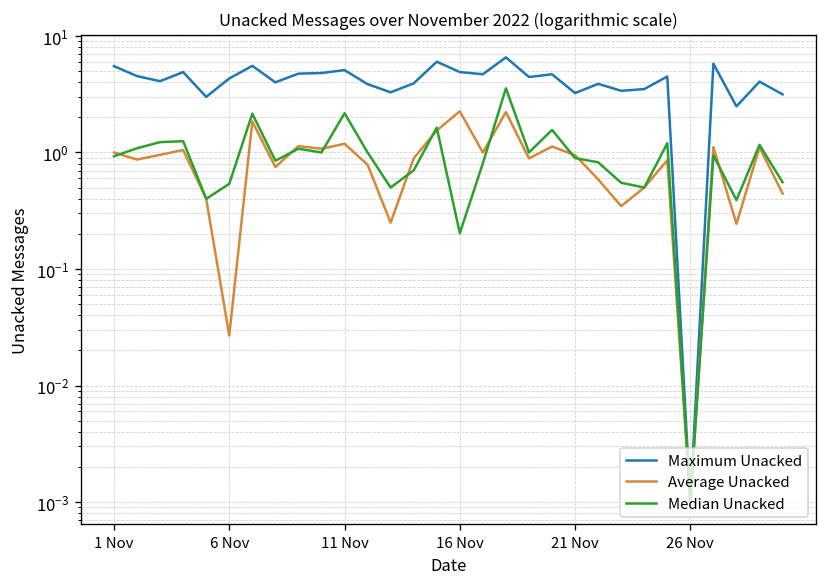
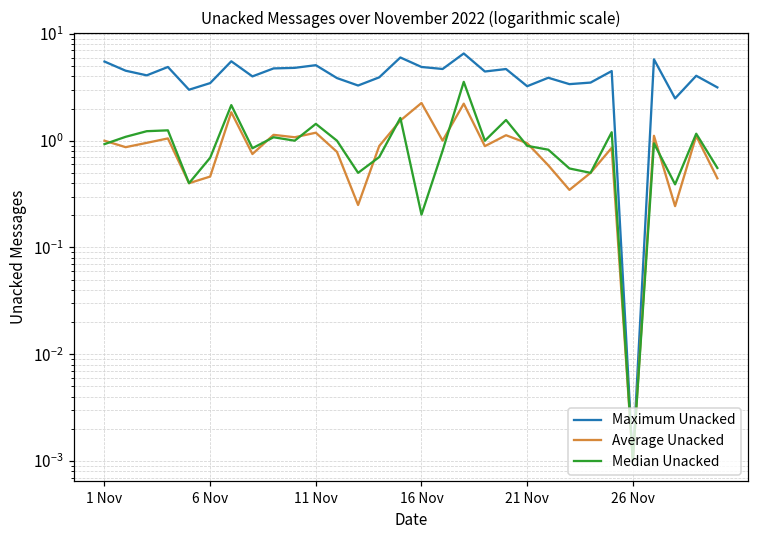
Maximum Unacked, 6 Nov: 4 -> 3.5
Average Unacked, 6 Nov: 0.027 -> 0.5
Median Unacked, 6 Nov: 0.5 -> 0.7
Median Unacked, 11 Nov: 2.2 -> 1.4
